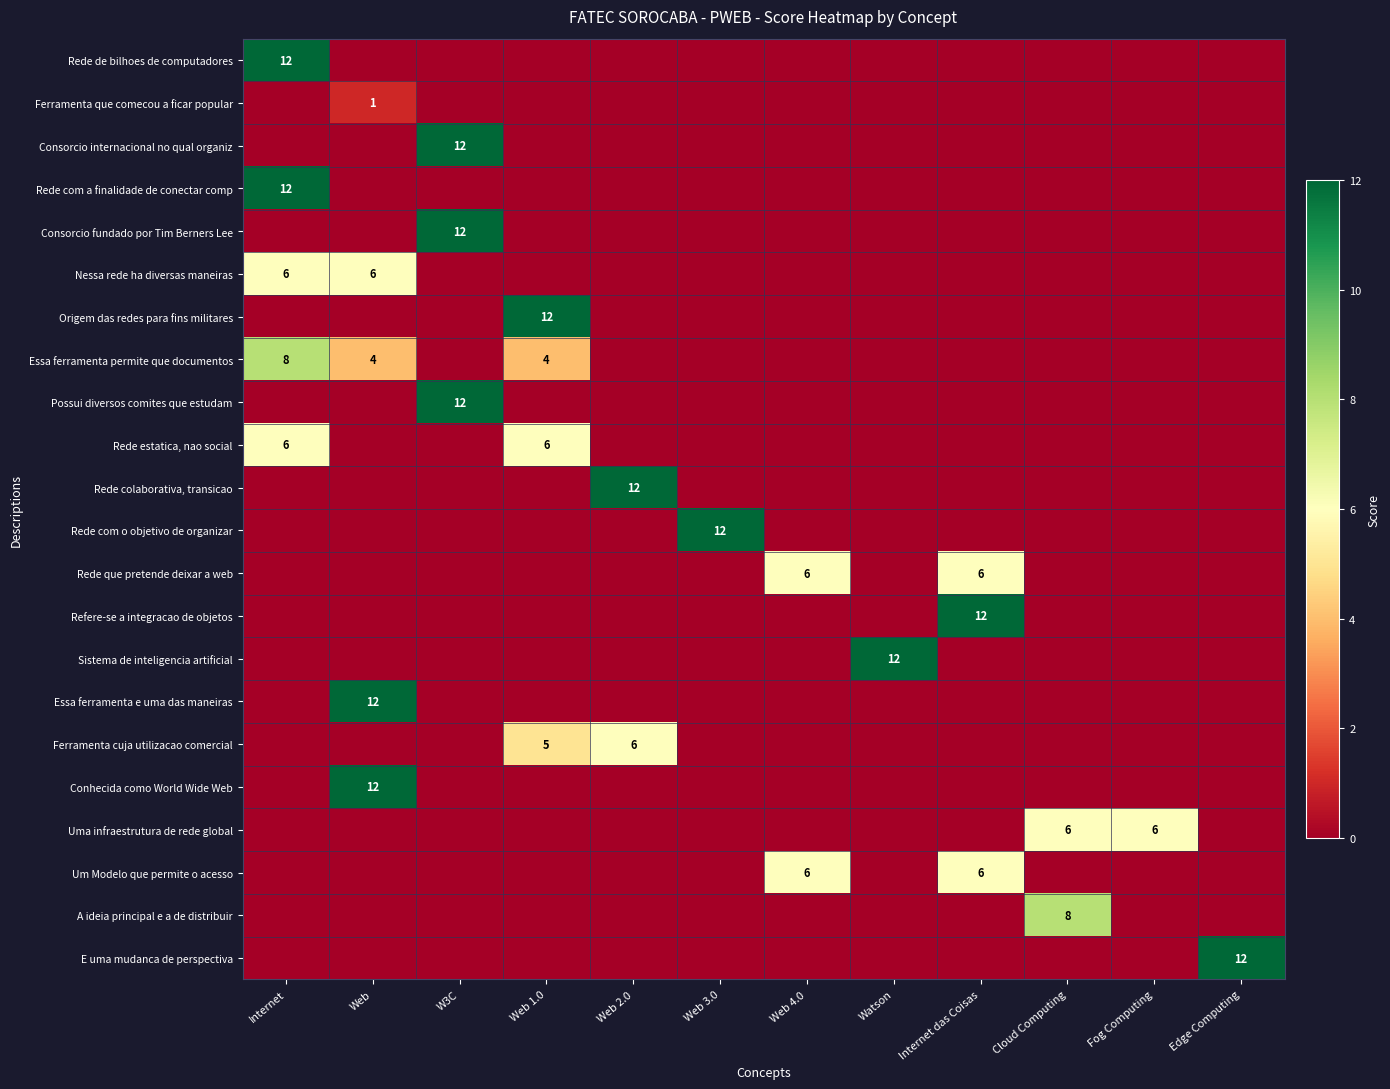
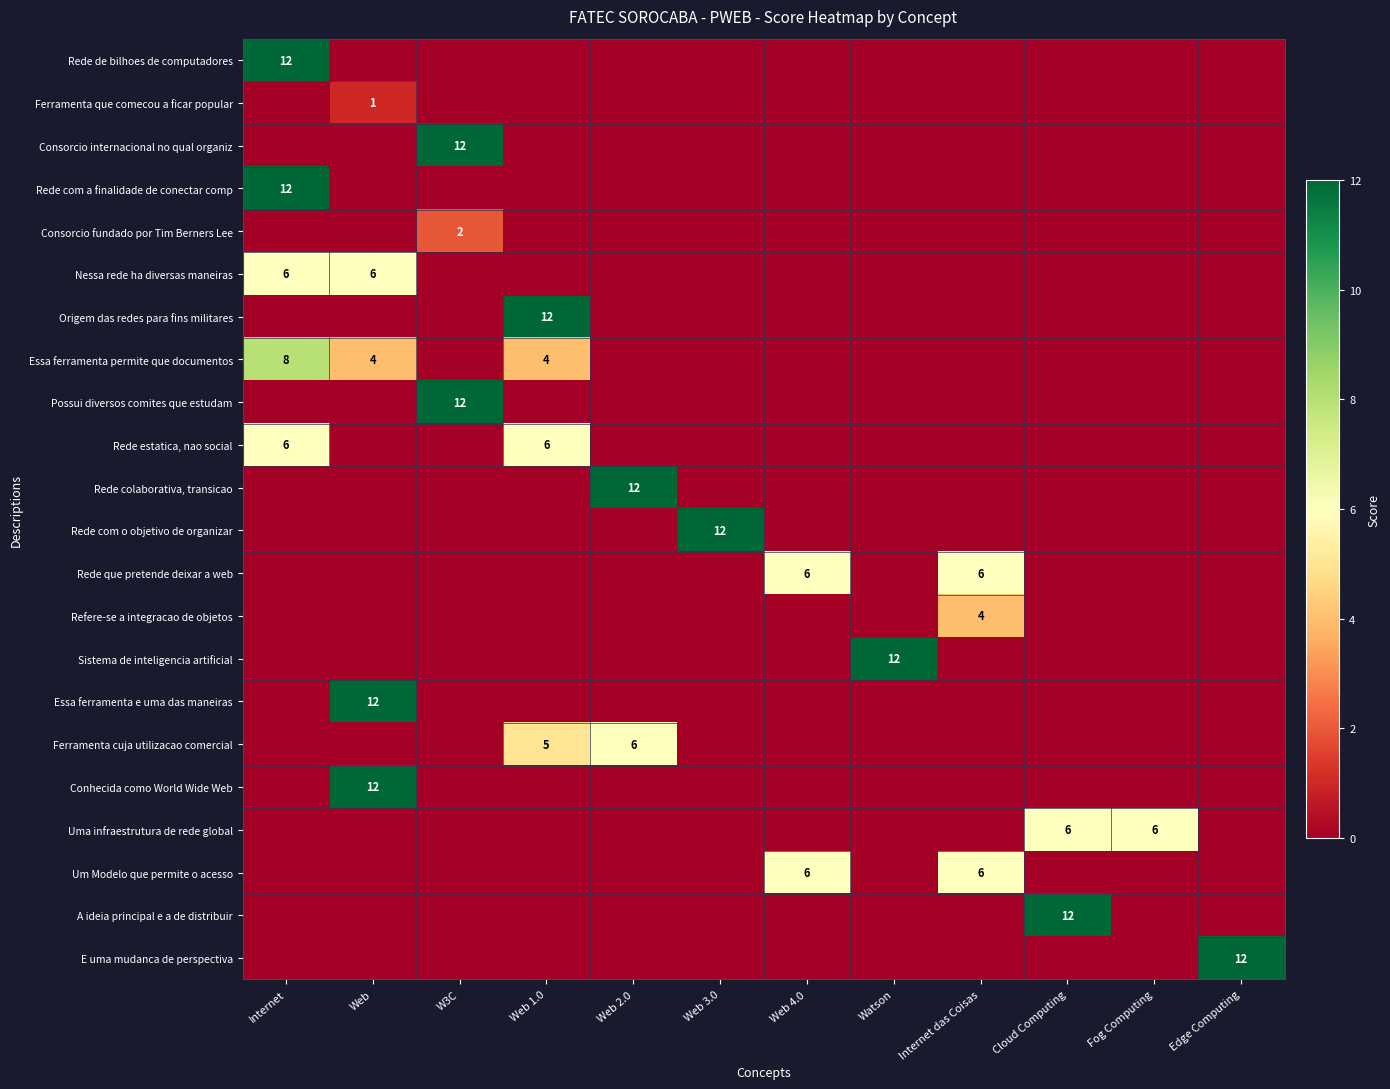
Consorcio fundado por Tim Berners Lee, W3C: 12 -> 2
Refere-se a integracao de objetos, Internet das Coisas: 12 -> 4
A ideia principal e a de distribuir, Cloud Computing: 8 -> 12
